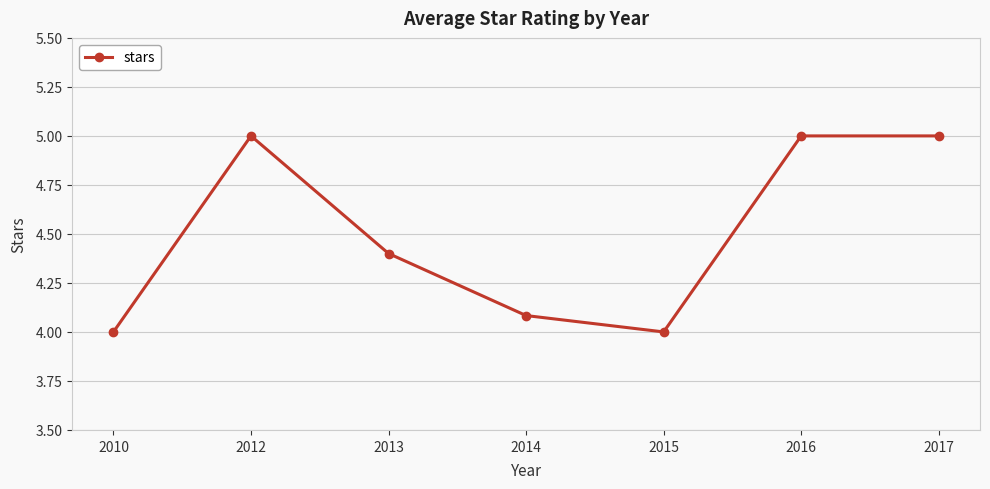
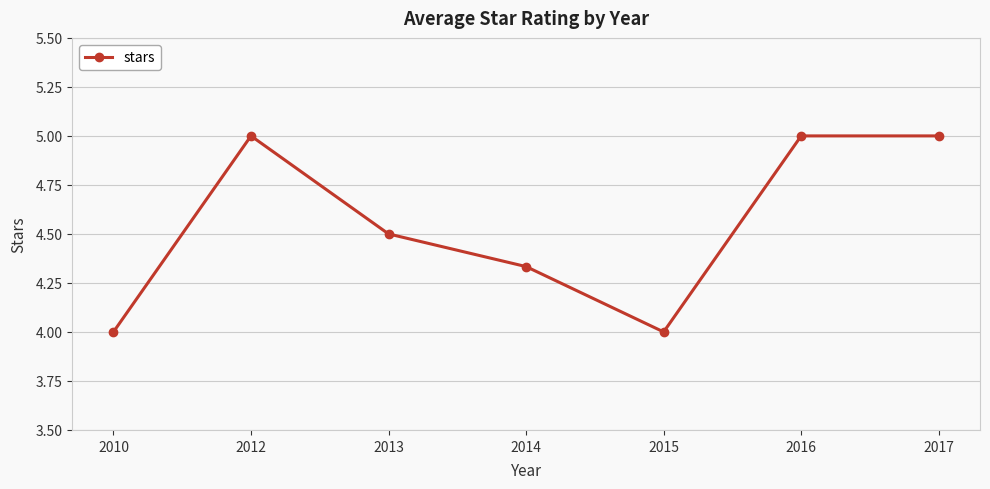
2013: 4.4 -> 4.5
2014: 4.08 -> 4.33
